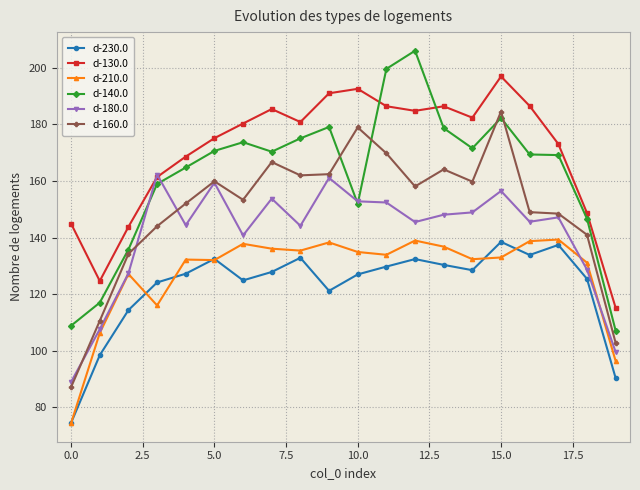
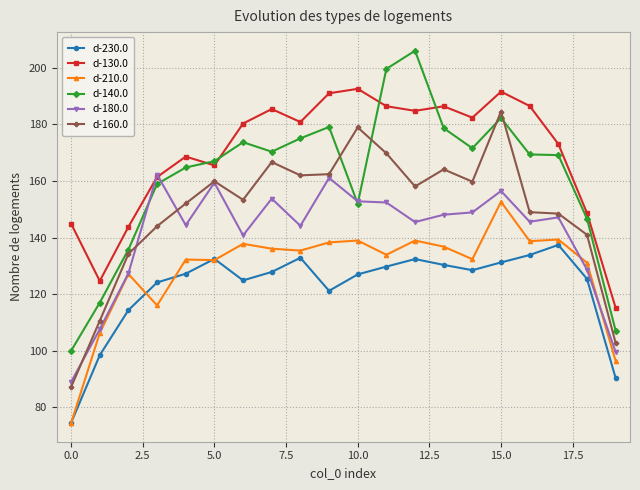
d-140.0, 0.0: 109 -> 100
d-130.0, 5.0: 175 -> 166
d-140.0, 5.0: 171 -> 167
d-210.0, 10.0: 135 -> 139
d-230.0, 15.0: 138 -> 131
d-130.0, 15.0: 197 -> 192
d-210.0, 15.0: 133 -> 153
